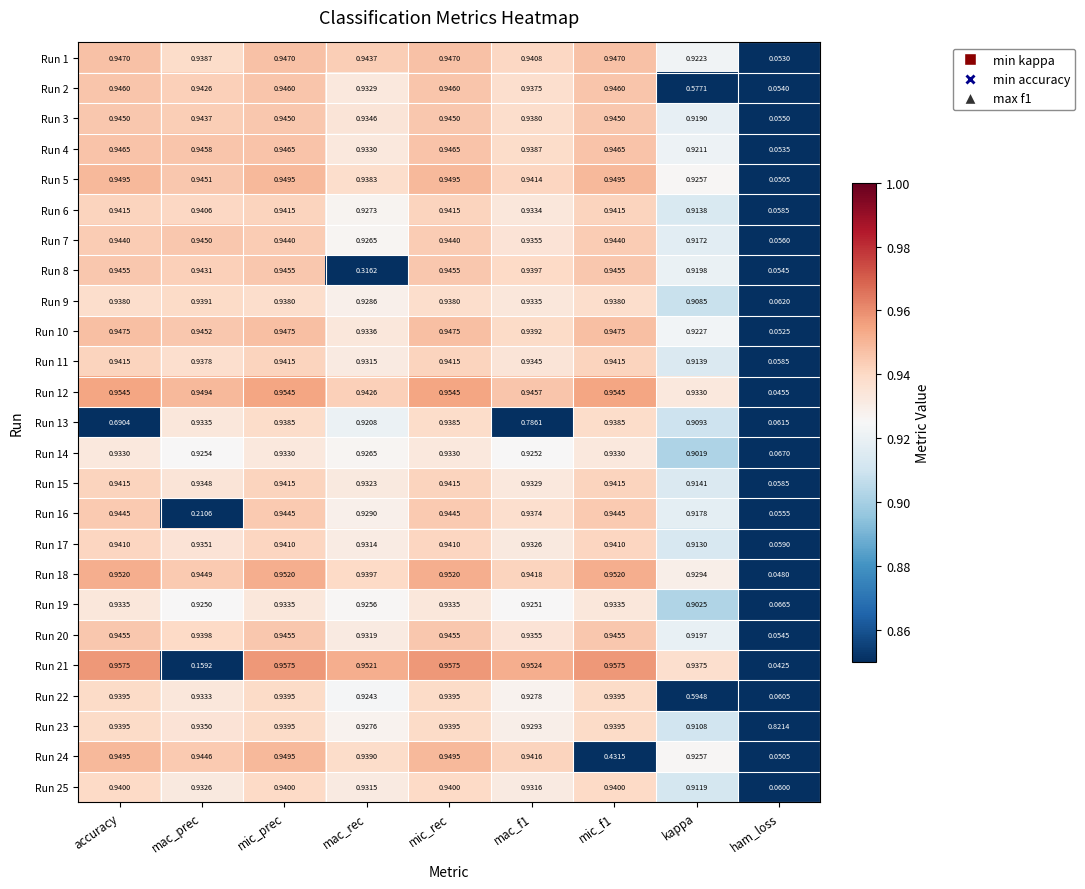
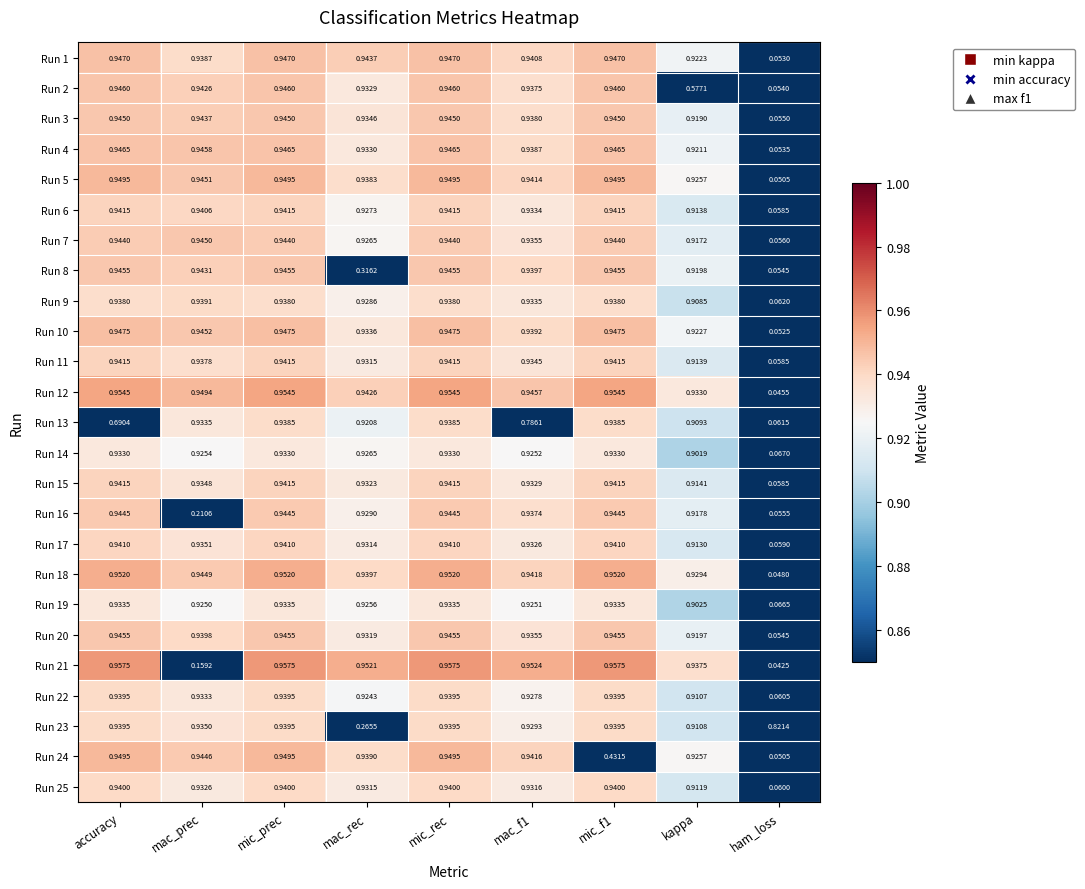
Run 22, kappa: 0.5948 -> 0.9107
Run 23, mac_rec: 0.9276 -> 0.2655
